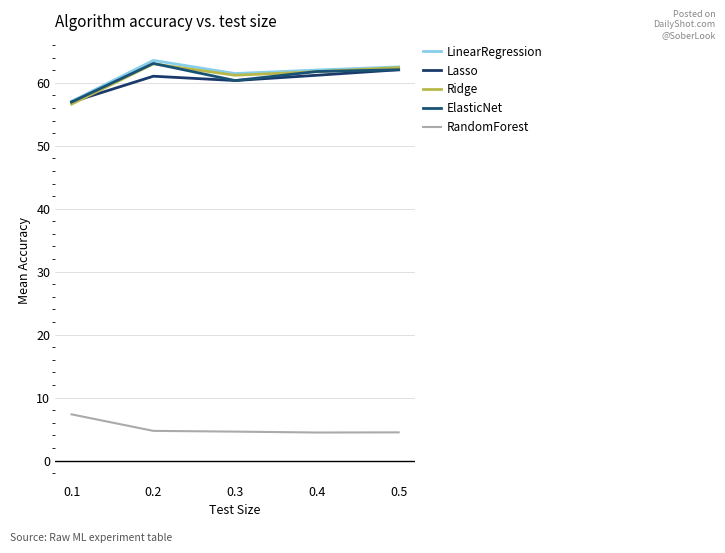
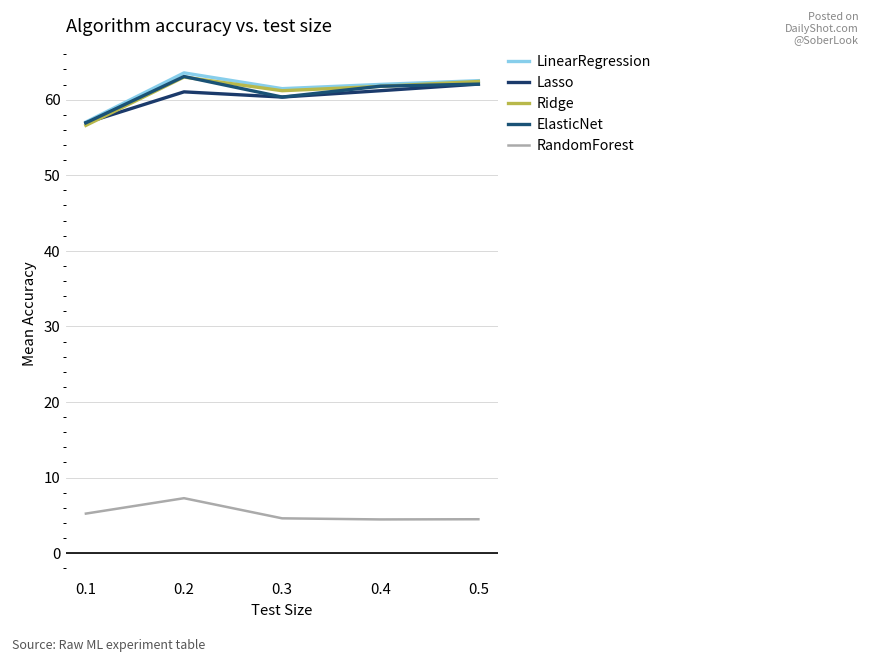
RandomForest, 0.1: 7 -> 5
RandomForest, 0.2: 5 -> 7
